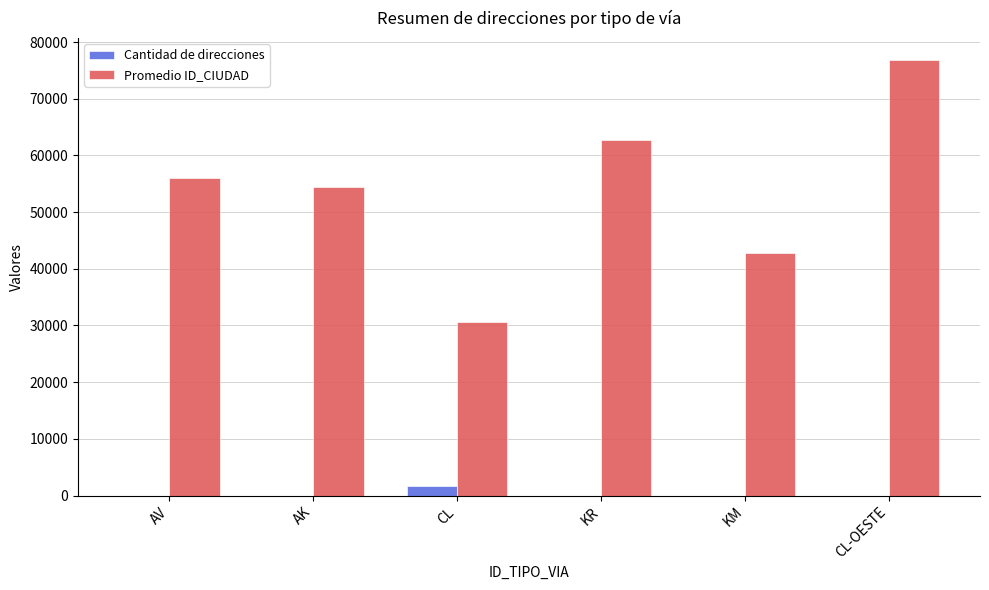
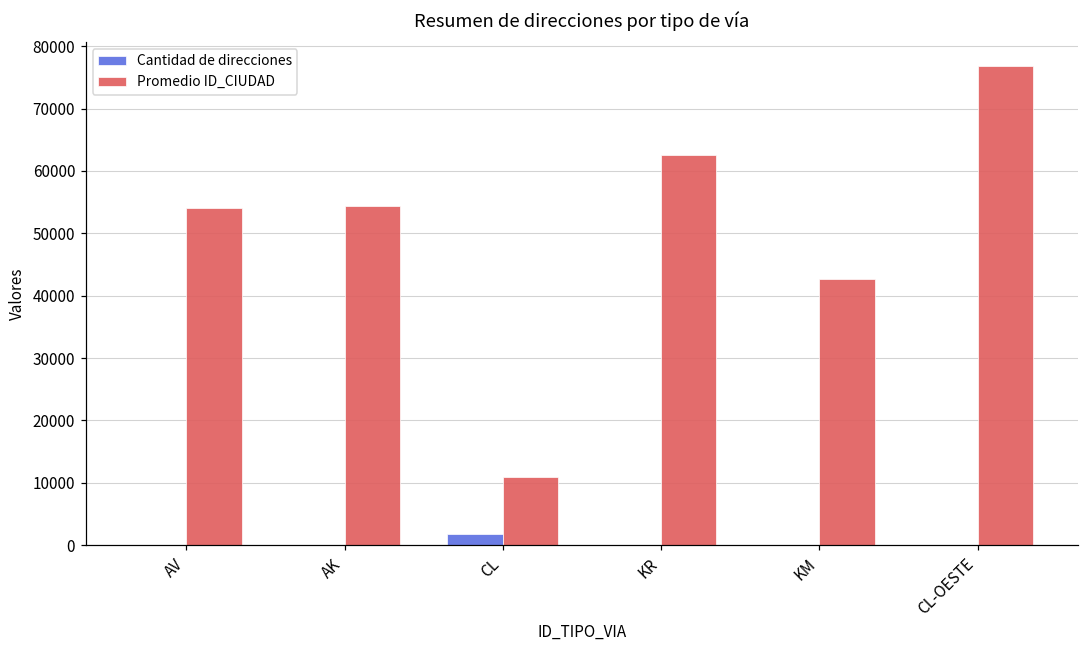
Promedio ID_CIUDAD, AV: 56000 -> 54000
Promedio ID_CIUDAD, CL: 31000 -> 11000
